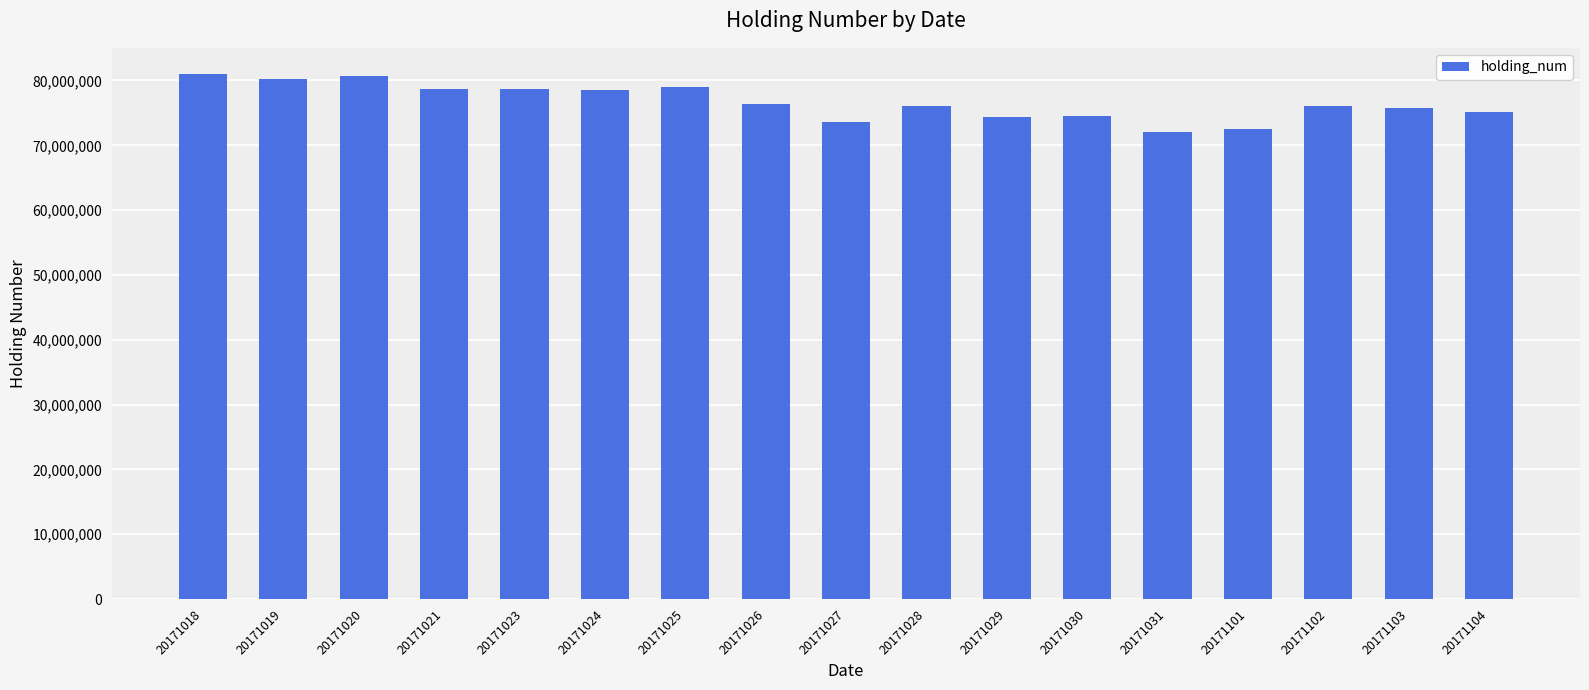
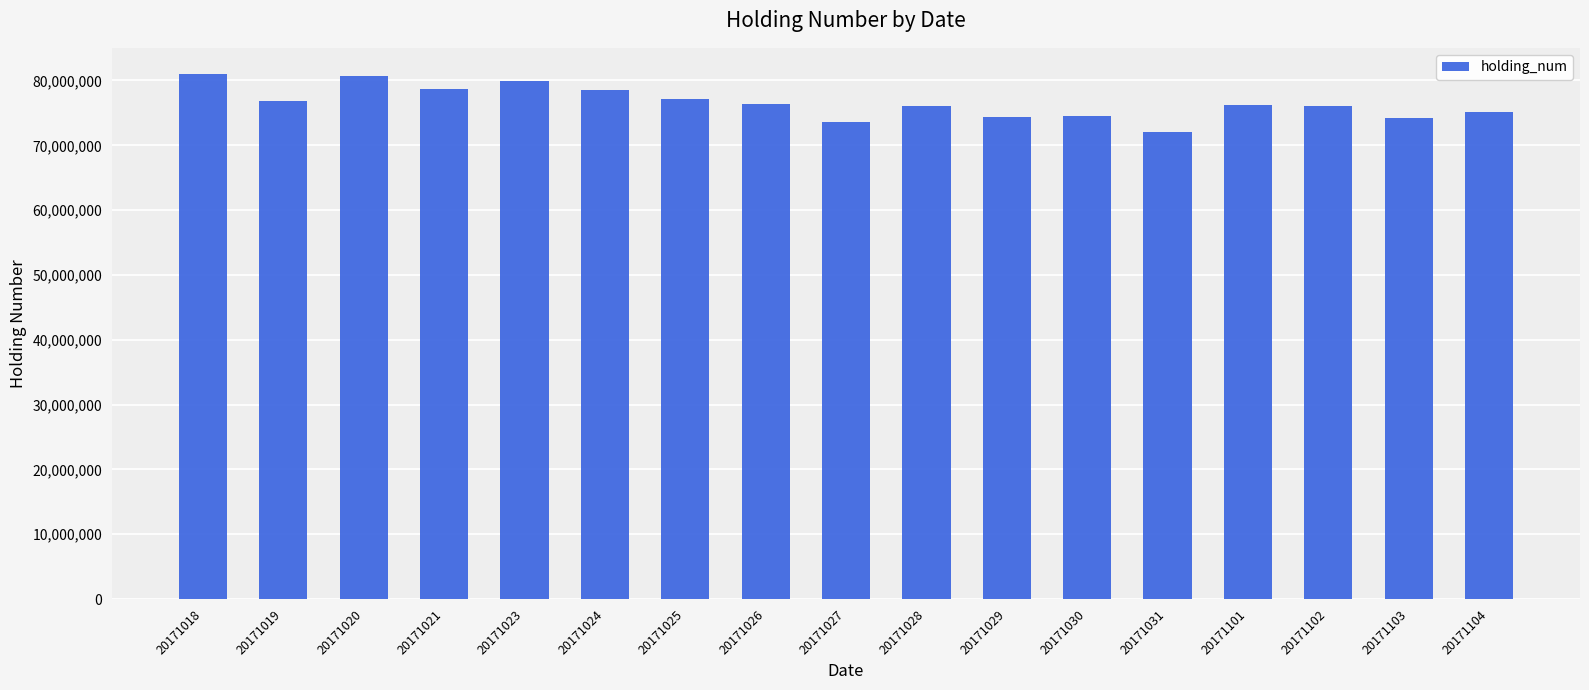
20171019: 80,000,000 -> 77,000,000
20171023: 79,000,000 -> 80,000,000
20171025: 79,000,000 -> 77,000,000
20171101: 73,000,000 -> 76,000,000
20171103: 76,000,000 -> 74,000,000
